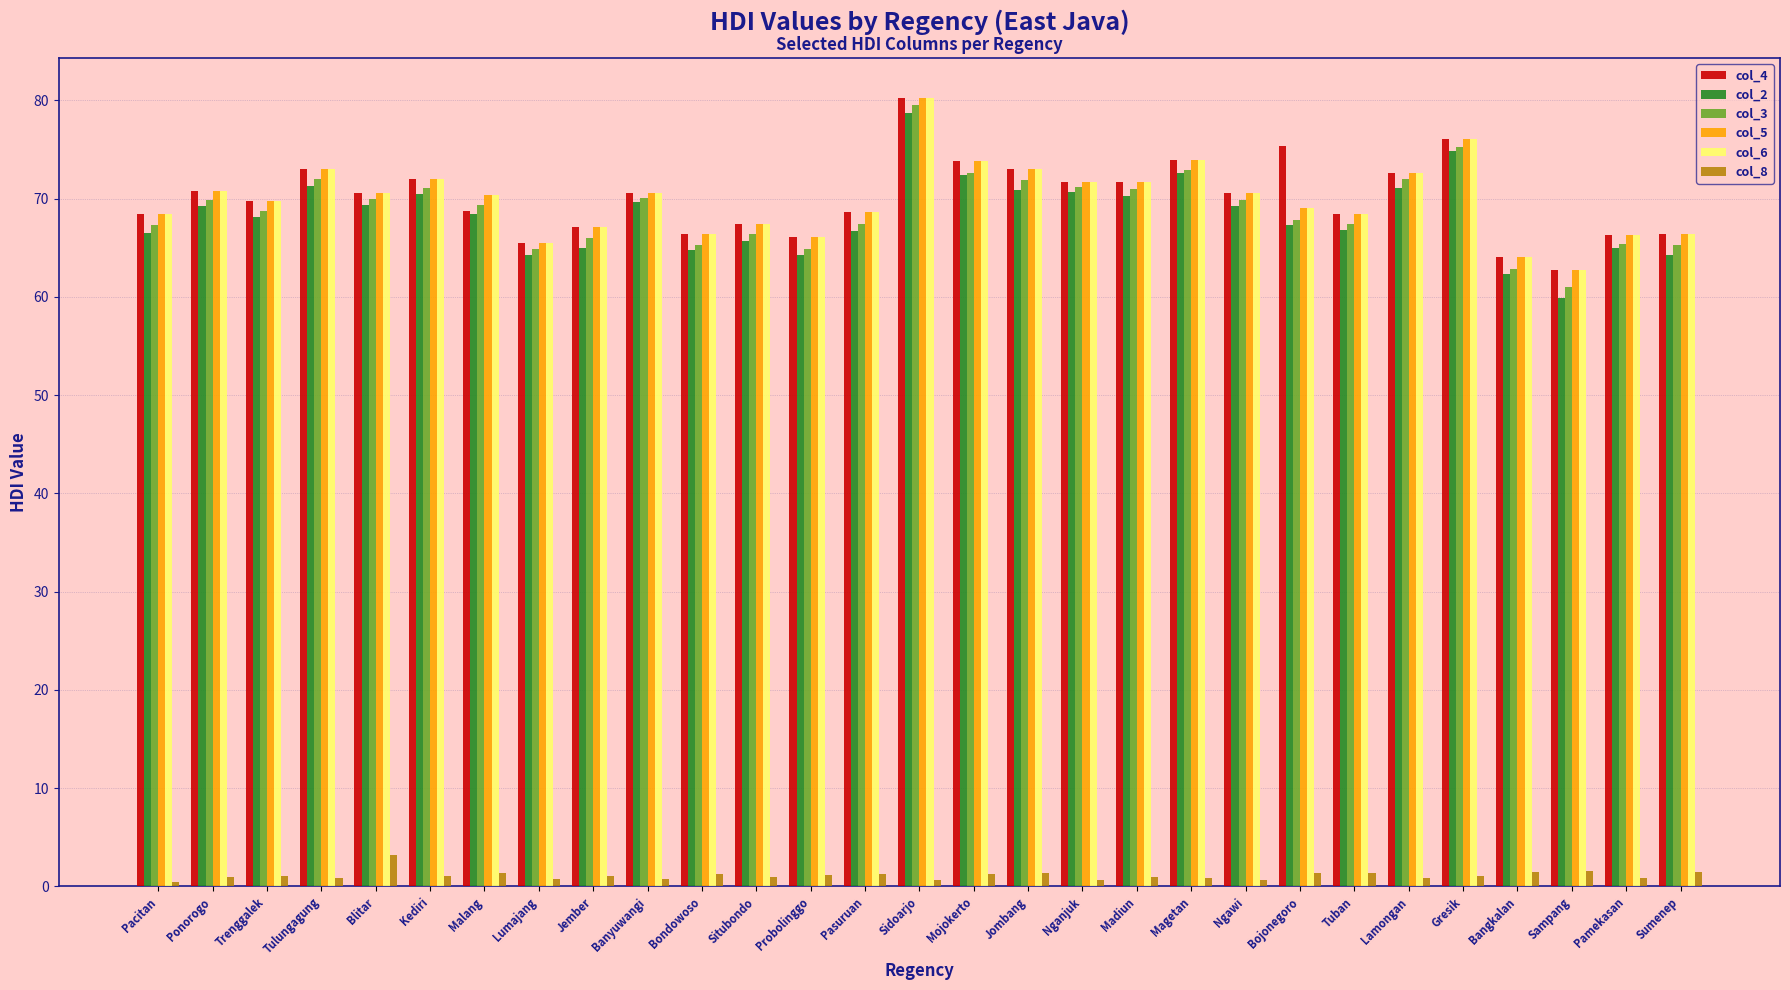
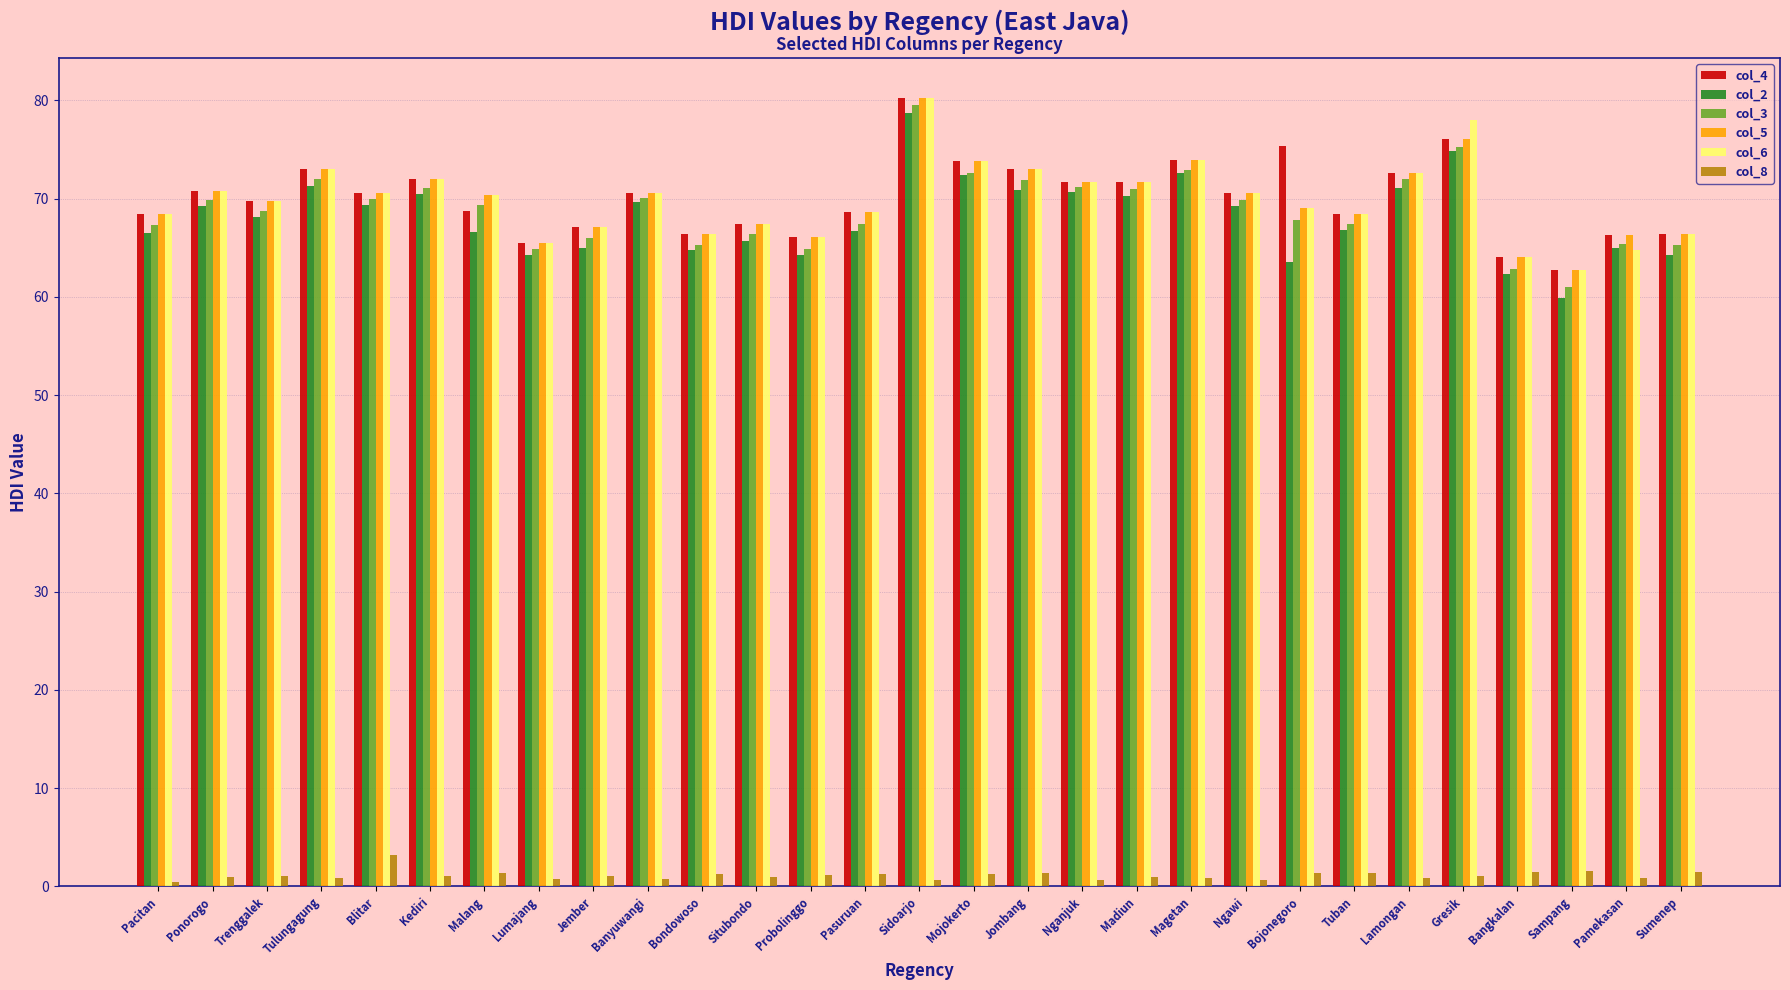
col_2, Malang: 68 -> 67
col_2, Bojonegoro: 67 -> 64
col_6, Gresik: 76 -> 78
col_6, Pamekasan: 66 -> 65
